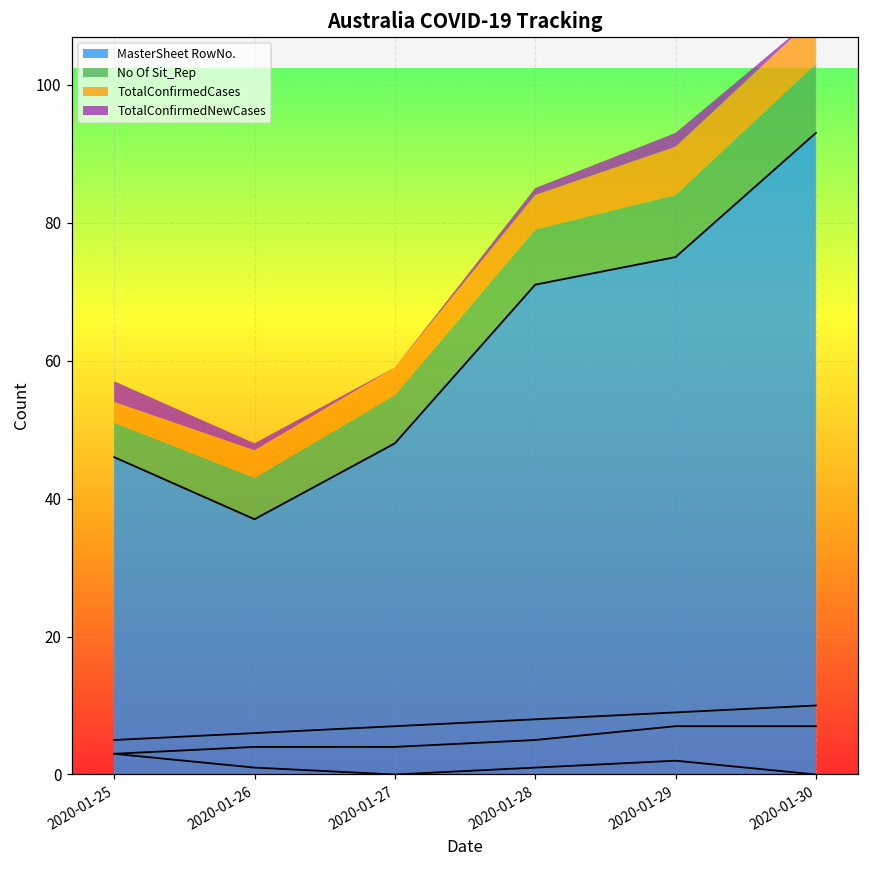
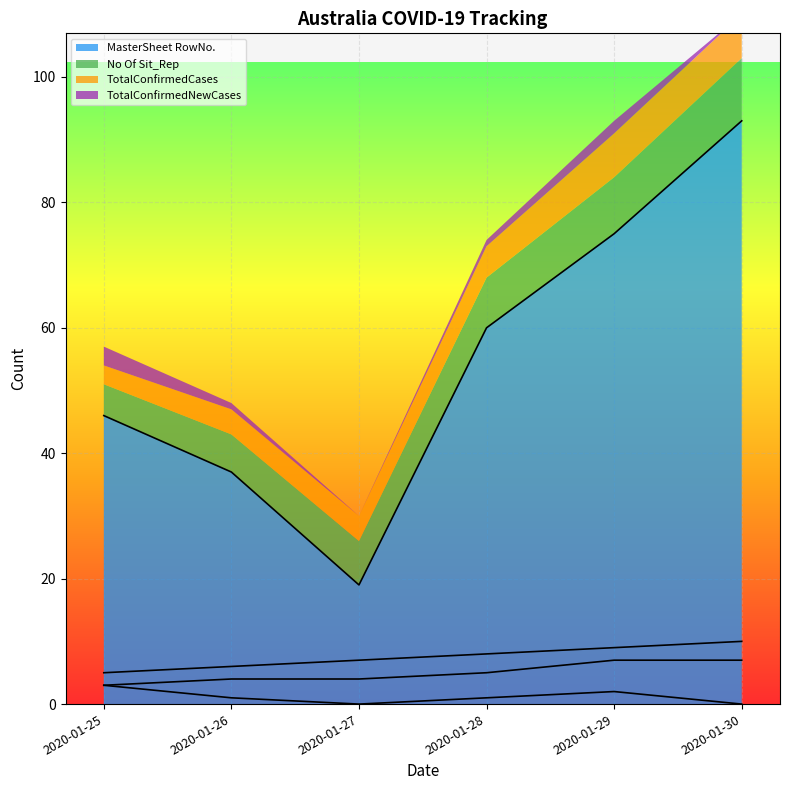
MasterSheet RowNo., 2020-01-27: 48 -> 19
MasterSheet RowNo., 2020-01-28: 71 -> 60
